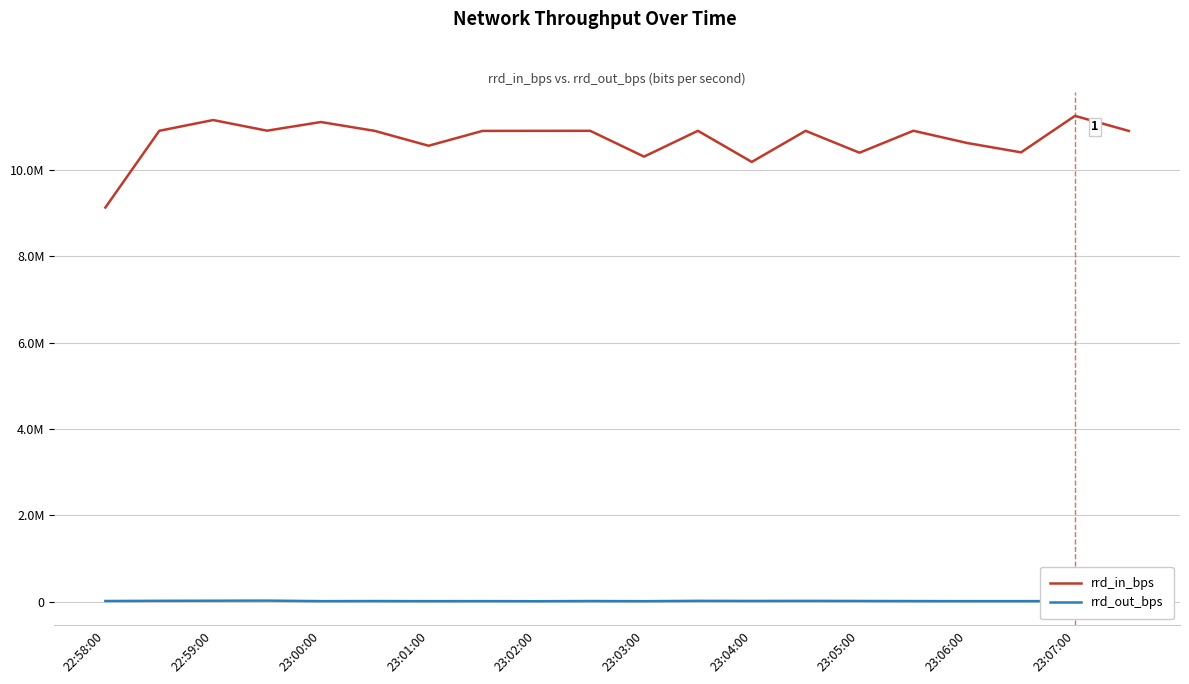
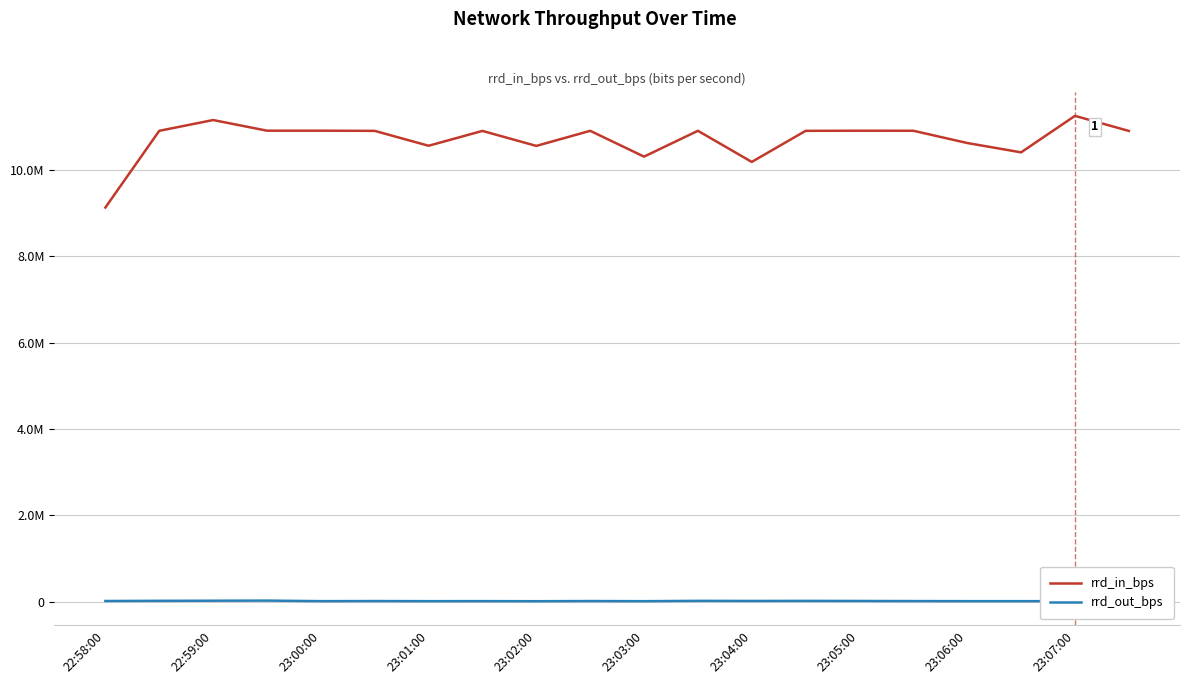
rrd_in_bps, 23:00:00: 11100000 -> 10900000
rrd_in_bps, 23:02:00: 10900000 -> 10600000
rrd_in_bps, 23:05:00: 10400000 -> 10900000
